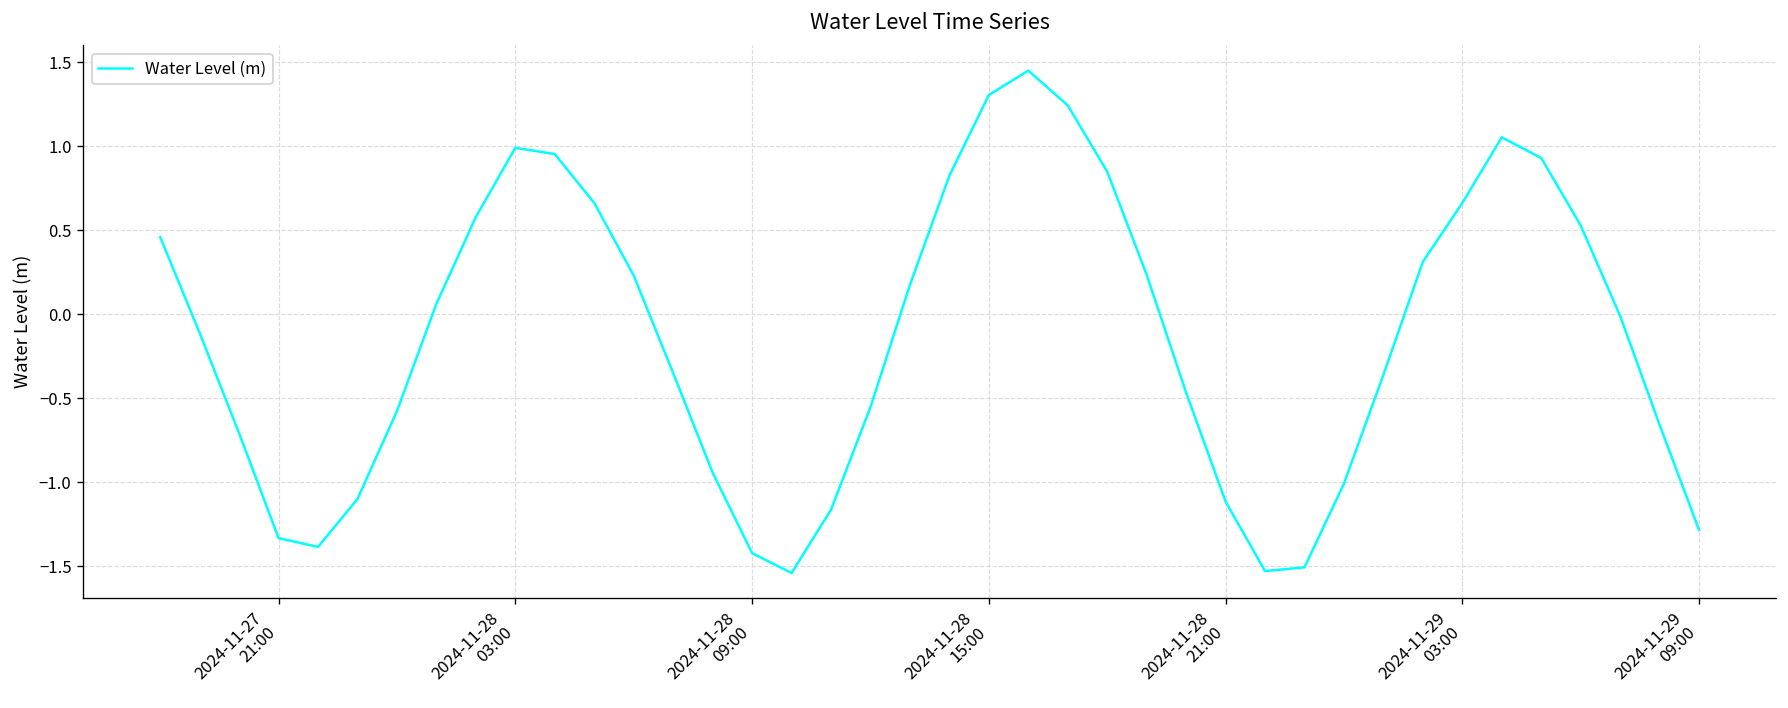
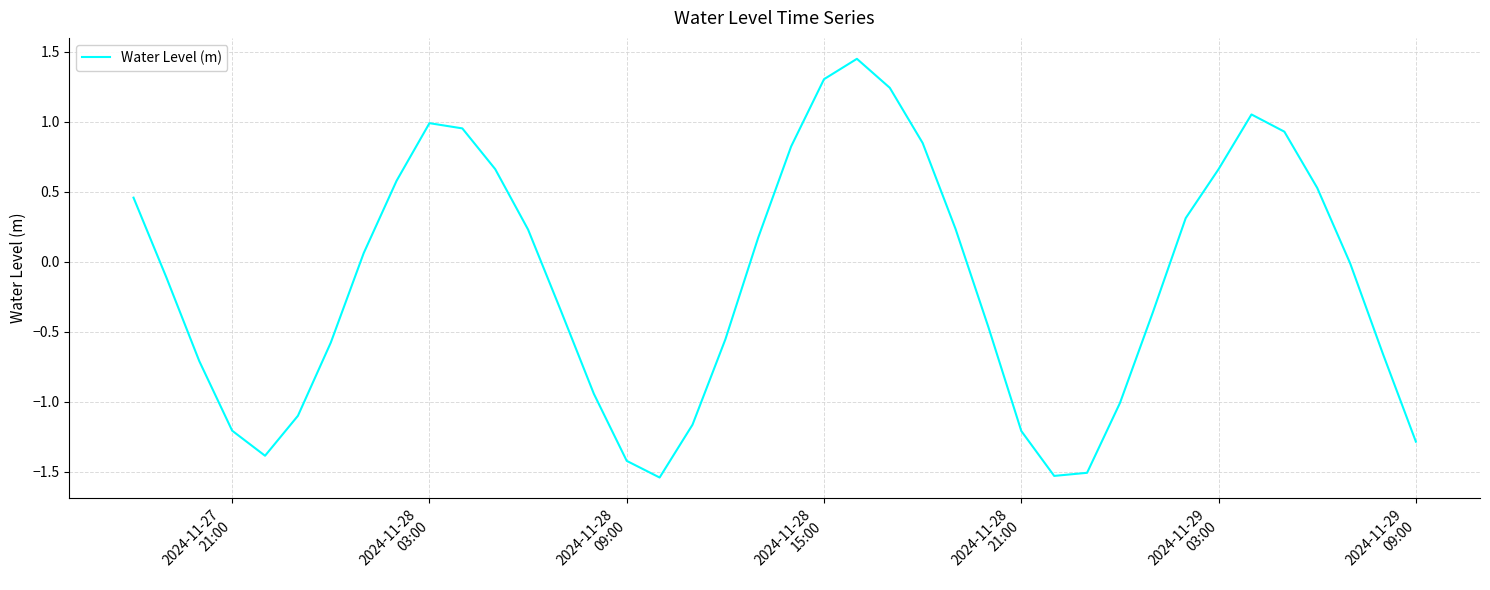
2024-11-27 21:00: -1.33 -> -1.21
2024-11-28 21:00: -1.12 -> -1.21
